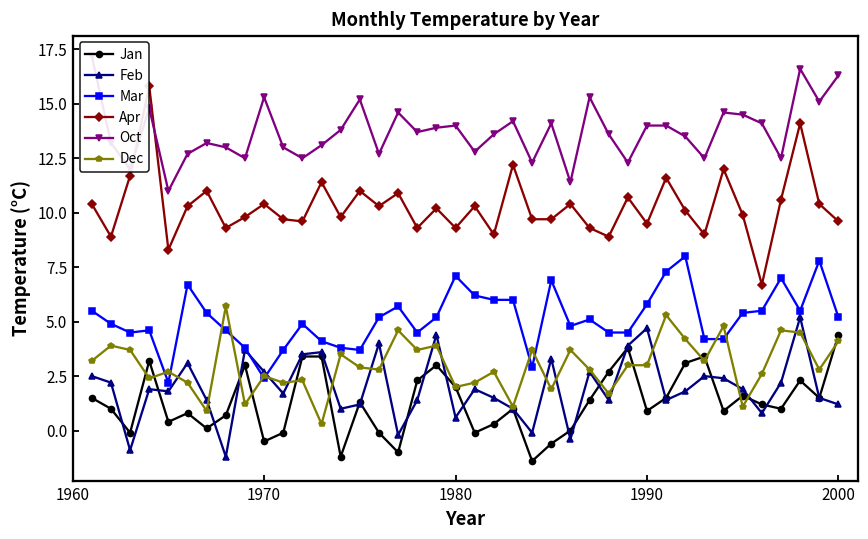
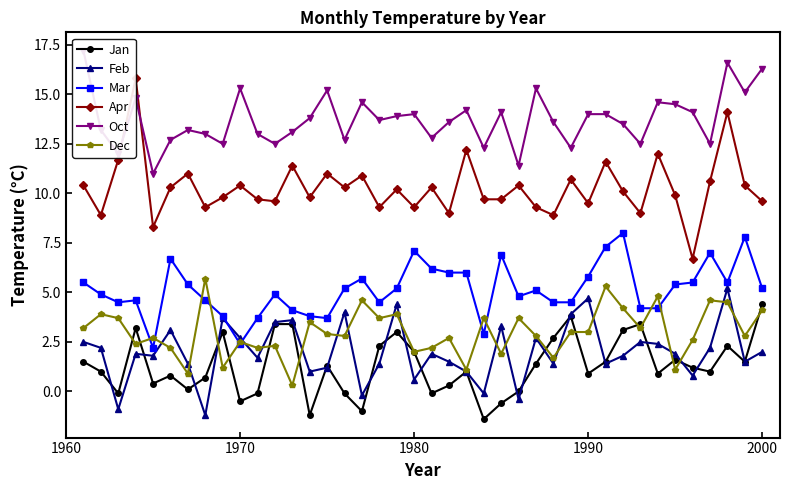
Feb, 2000: 1.2 -> 2.0
